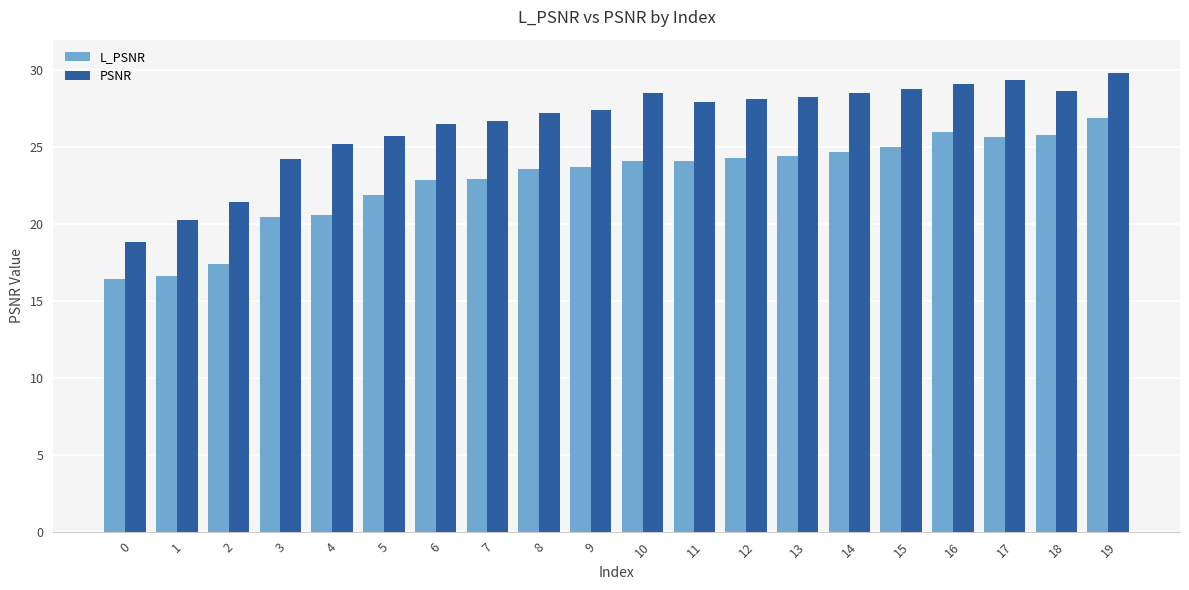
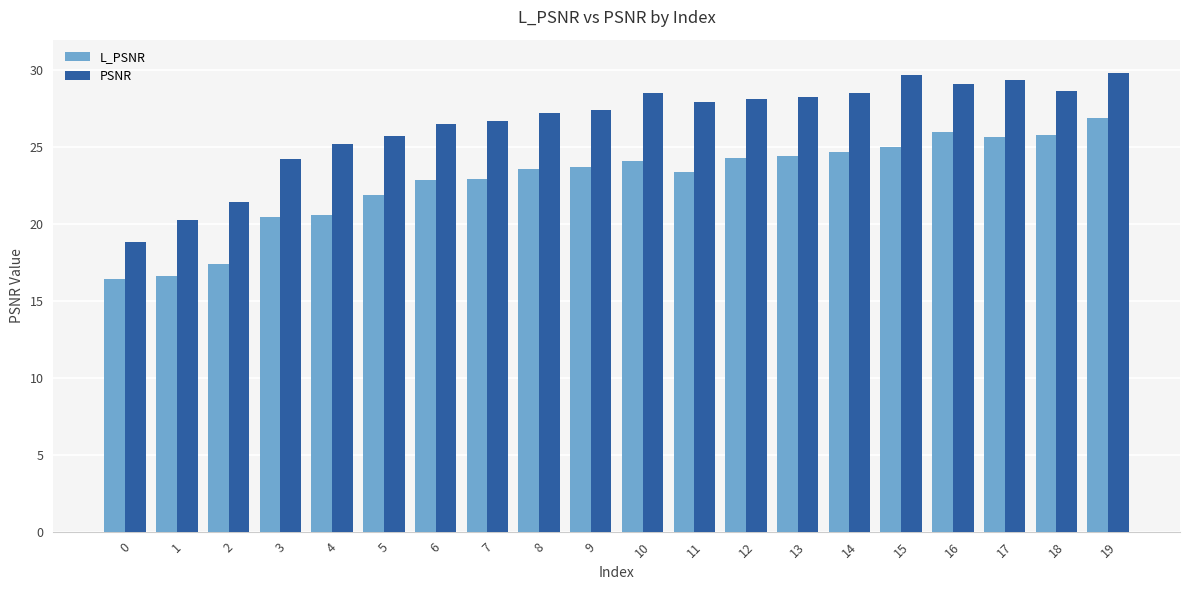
L_PSNR, 11: 24.1 -> 23.4
PSNR, 15: 28.8 -> 29.7
